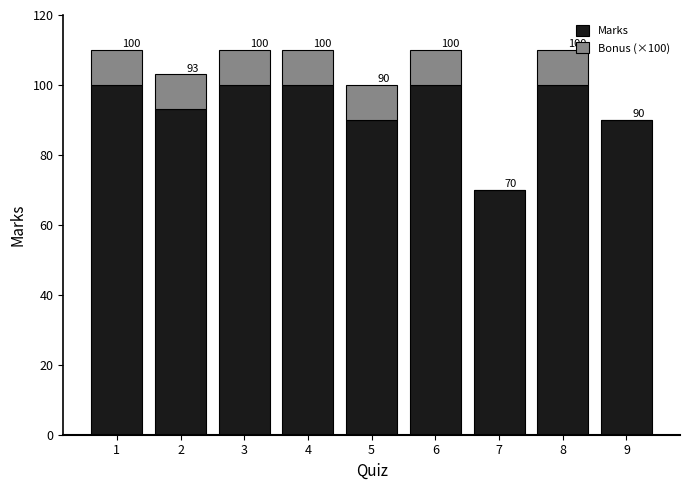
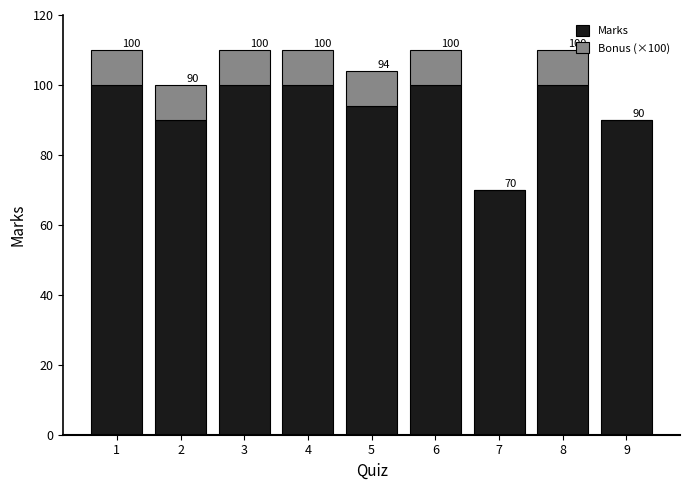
Marks, 2: 93 -> 90
Marks, 5: 90 -> 94
